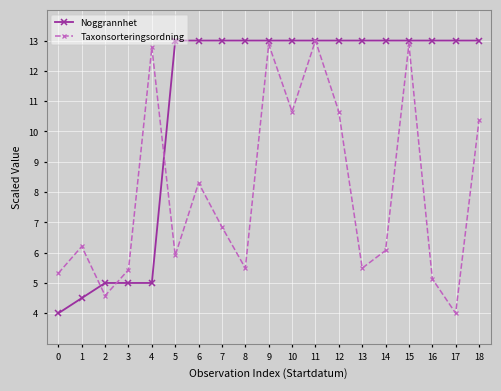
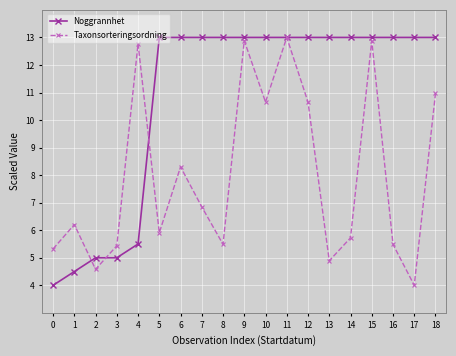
Noggrannhet, 4: 5.0 -> 5.5
Taxonsorteringsordning, 13: 5.5 -> 4.9
Taxonsorteringsordning, 14: 6.1 -> 5.7
Taxonsorteringsordning, 16: 5.1 -> 5.5
Taxonsorteringsordning, 18: 10.4 -> 11.0
